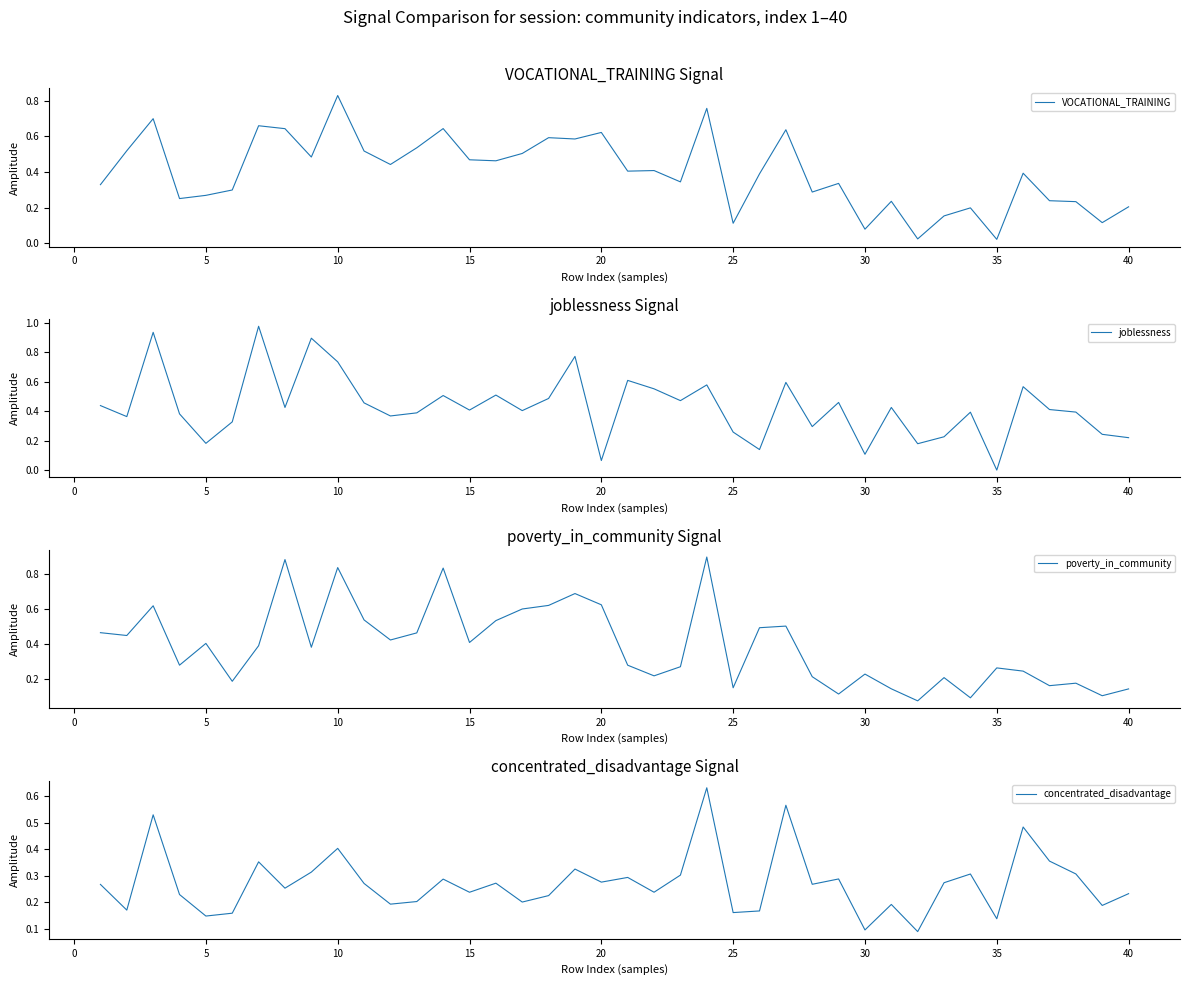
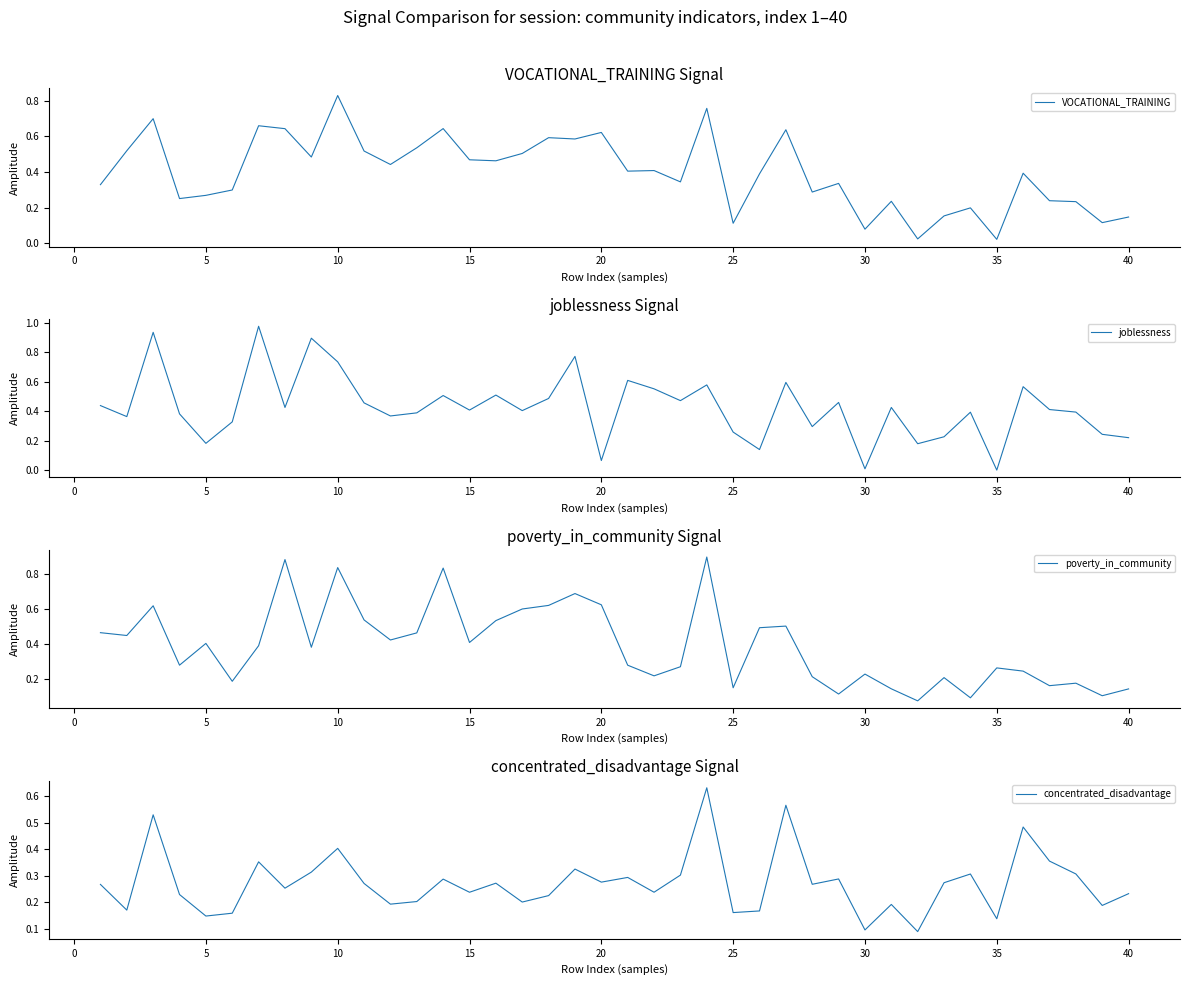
VOCATIONAL_TRAINING Signal, 40: 0.20 -> 0.15
joblessness Signal, 30: 0.11 -> 0.01
